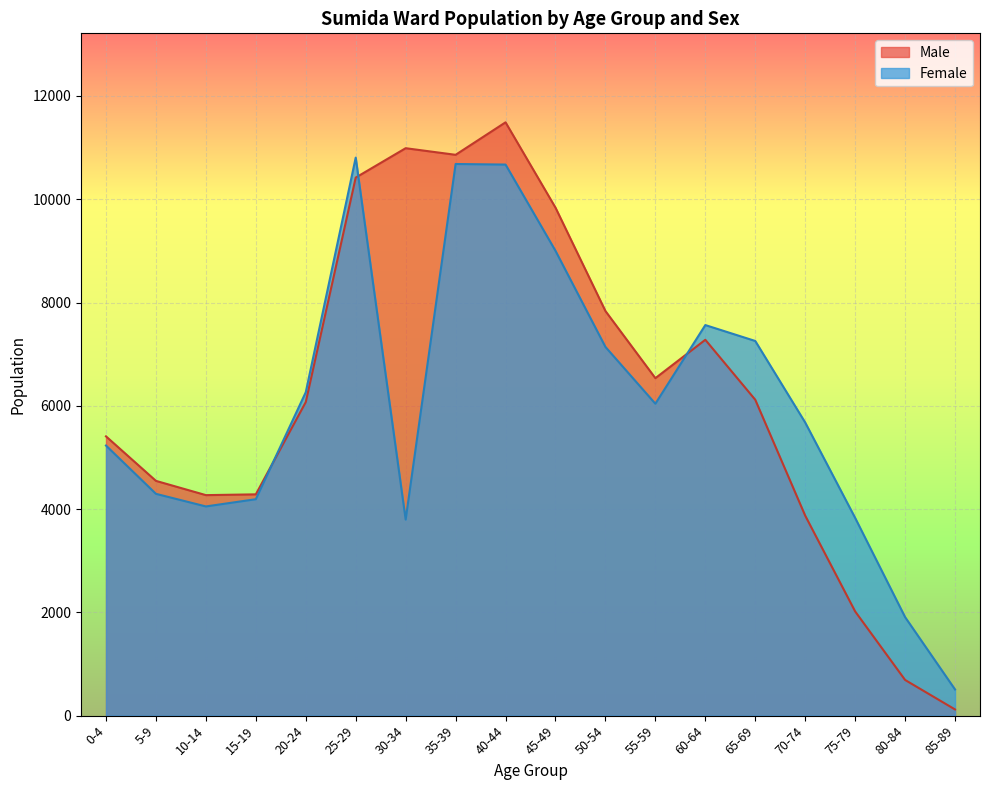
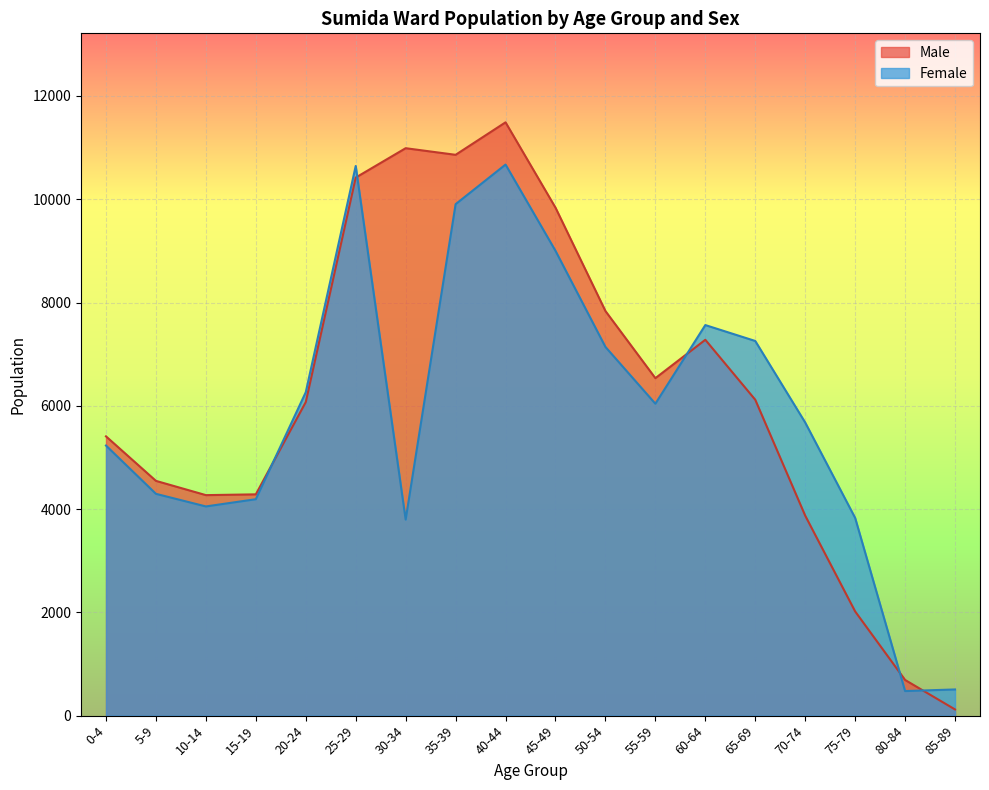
Female, 25-29: 10800 -> 10600
Female, 35-39: 10700 -> 9900
Female, 80-84: 1900 -> 500
